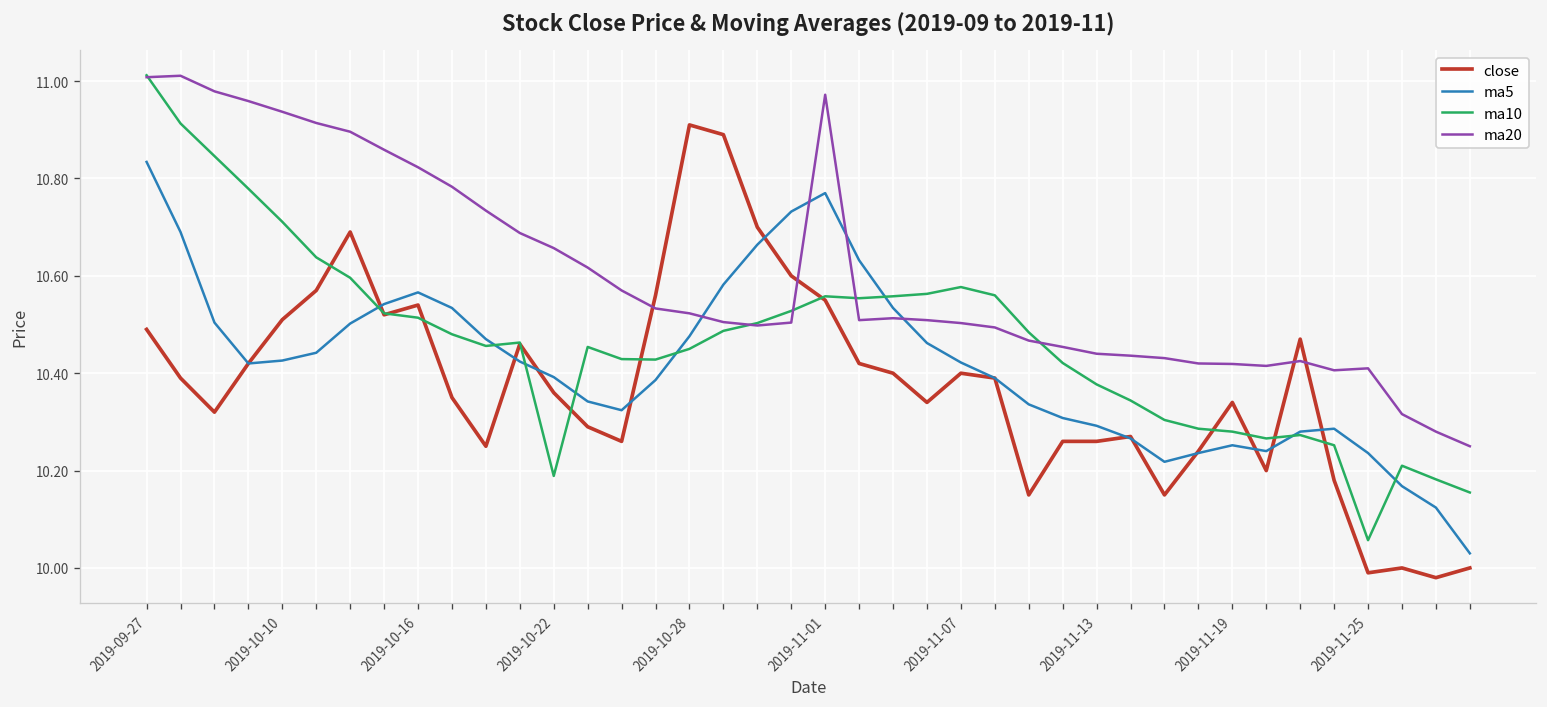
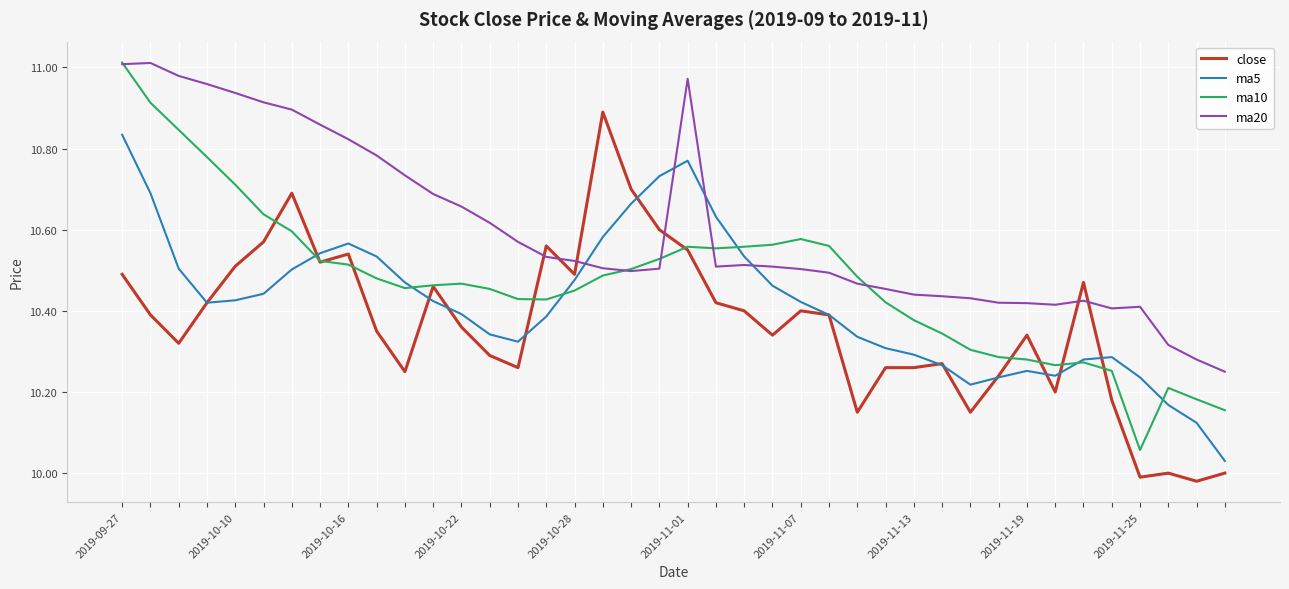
ma10, 2019-10-22: 10.19 -> 10.47
close, 2019-10-28: 10.91 -> 10.49
